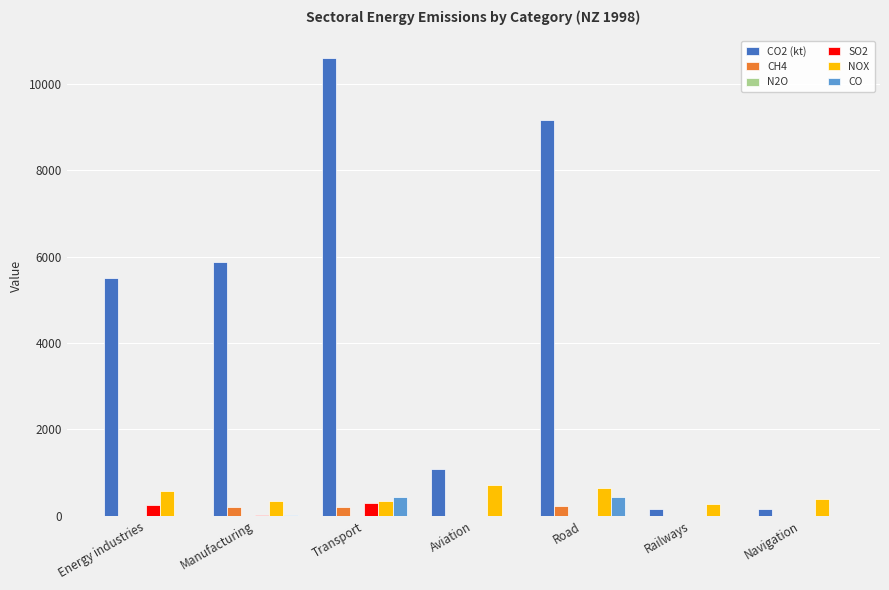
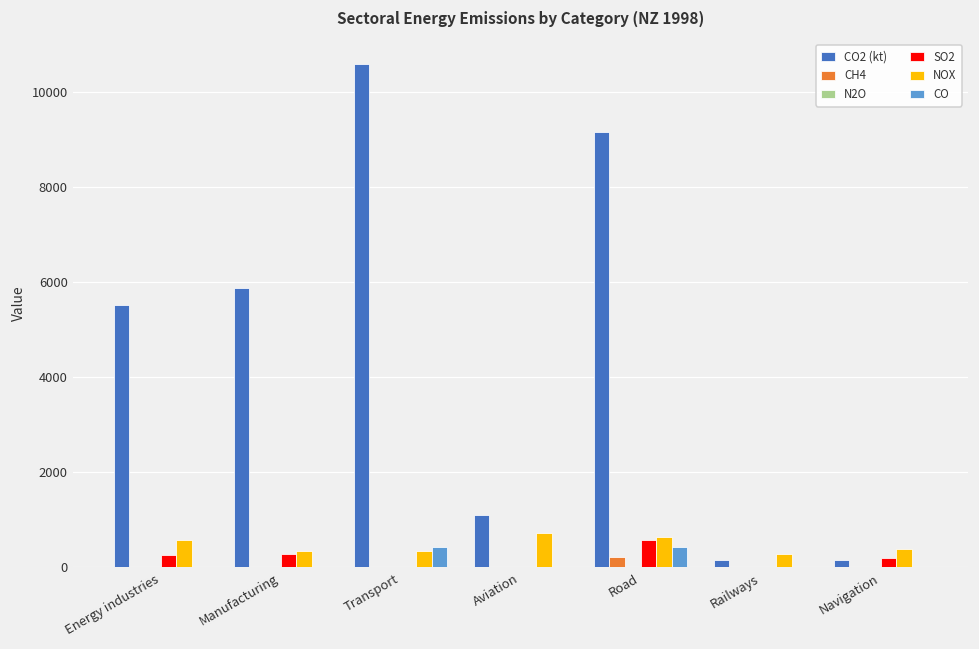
CH4, Manufacturing: 200 -> 0
SO2, Manufacturing: 0 -> 300
CH4, Transport: 200 -> 0
SO2, Transport: 300 -> 0
SO2, Road: 0 -> 600
SO2, Navigation: 0 -> 200
